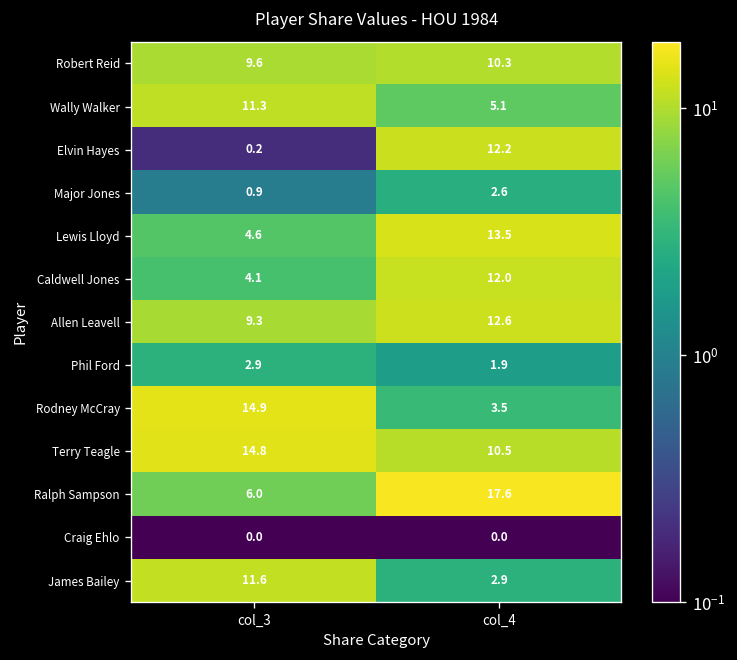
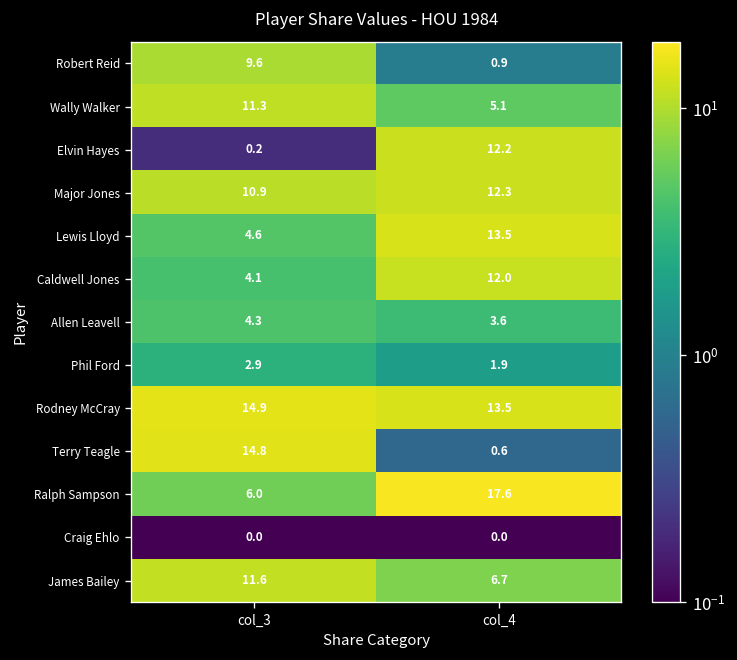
Robert Reid, col_4: 10.3 -> 0.9
Major Jones, col_3: 0.9 -> 10.9
Major Jones, col_4: 2.6 -> 12.3
Allen Leavell, col_3: 9.3 -> 4.3
Allen Leavell, col_4: 12.6 -> 3.6
Rodney McCray, col_4: 3.5 -> 13.5
Terry Teagle, col_4: 10.5 -> 0.6
James Bailey, col_4: 2.9 -> 6.7
